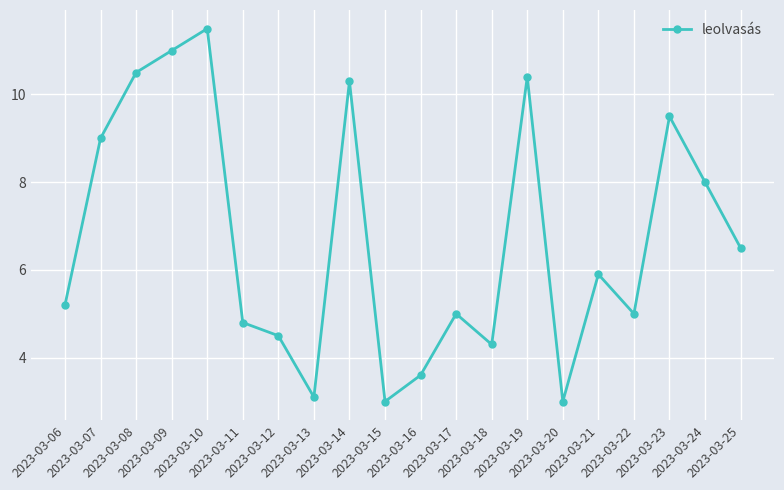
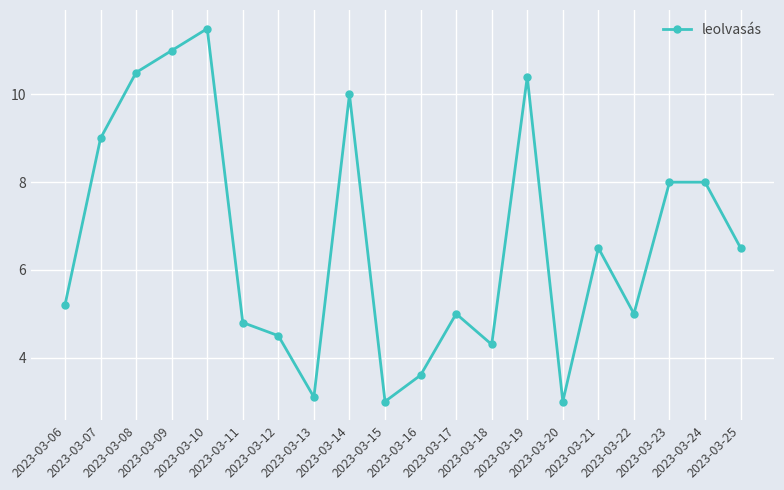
2023-03-14: 10.3 -> 10.0
2023-03-21: 5.9 -> 6.5
2023-03-23: 9.5 -> 8.0
